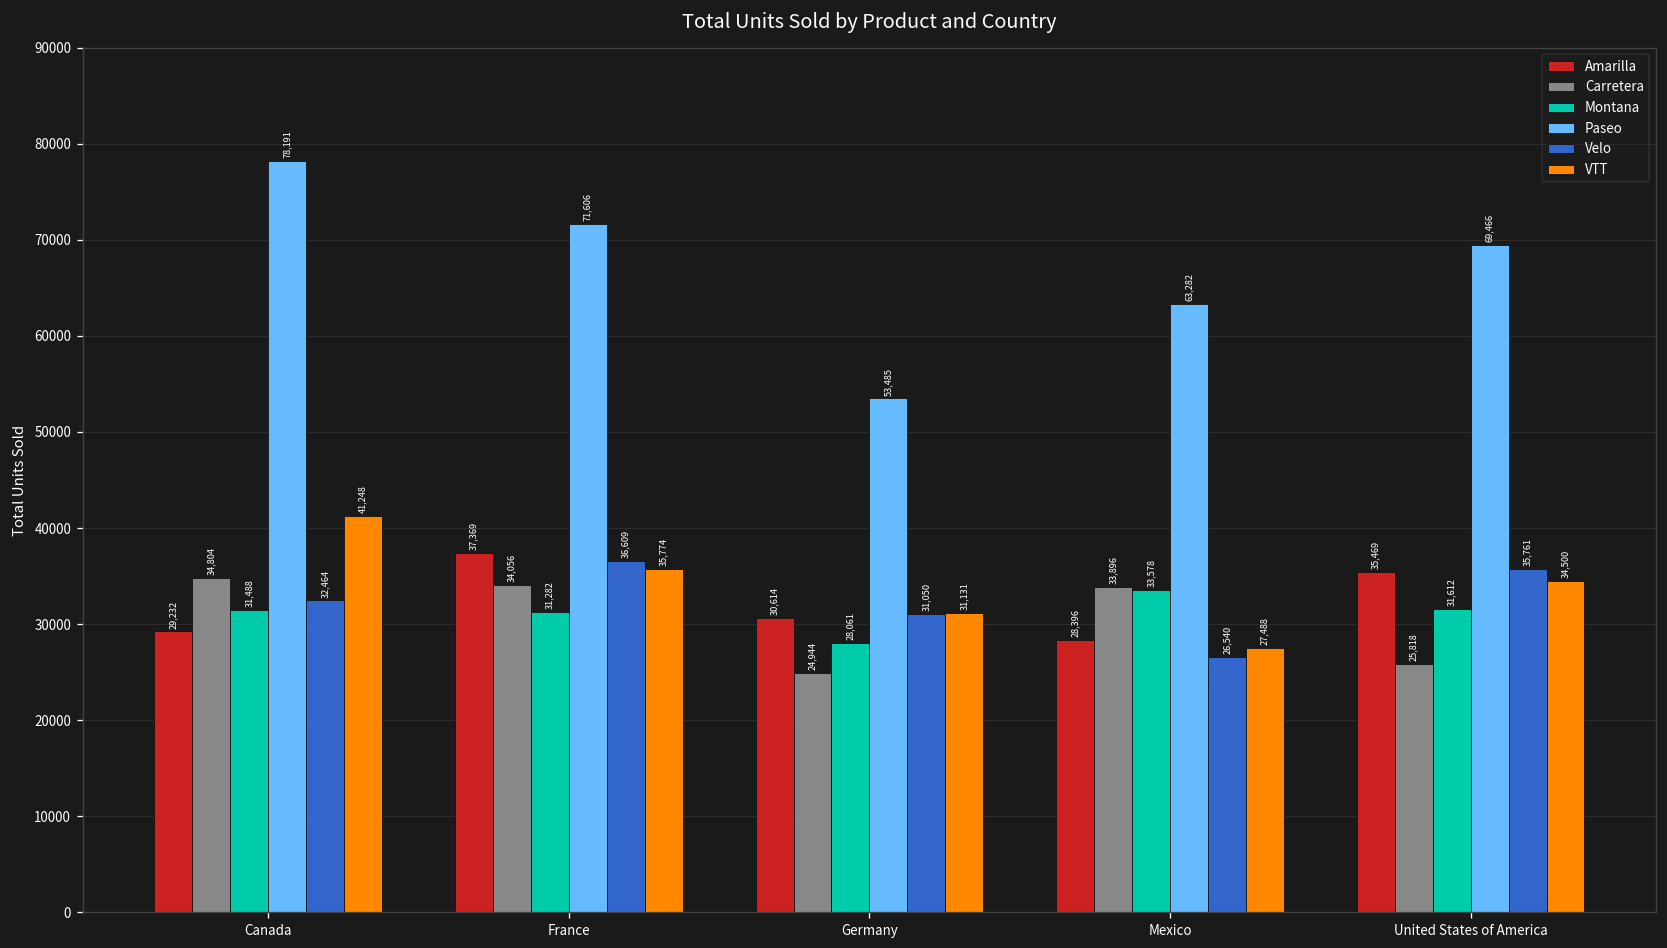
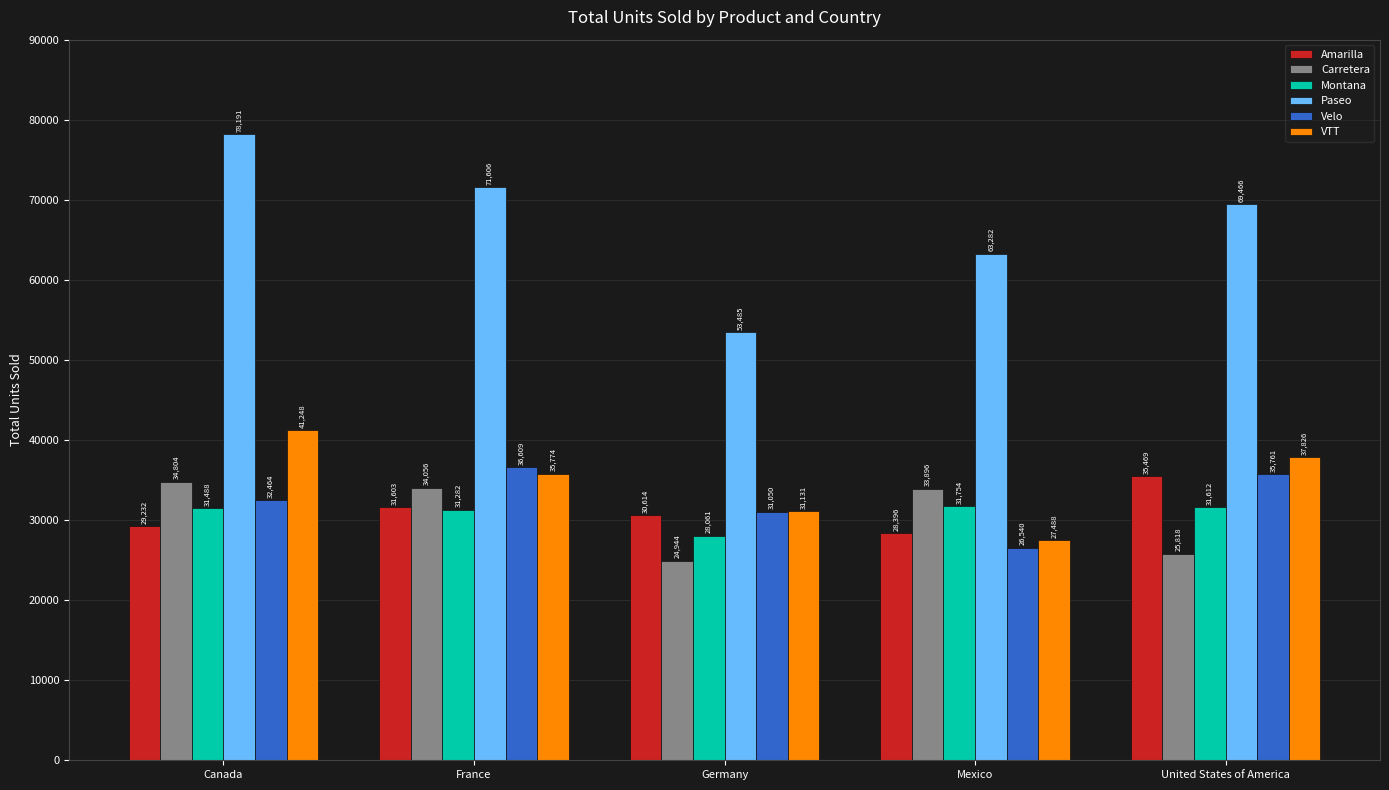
Amarilla, France: 37,369 -> 31,603
Montana, Mexico: 33,578 -> 31,754
VTT, United States of America: 34,500 -> 37,826
